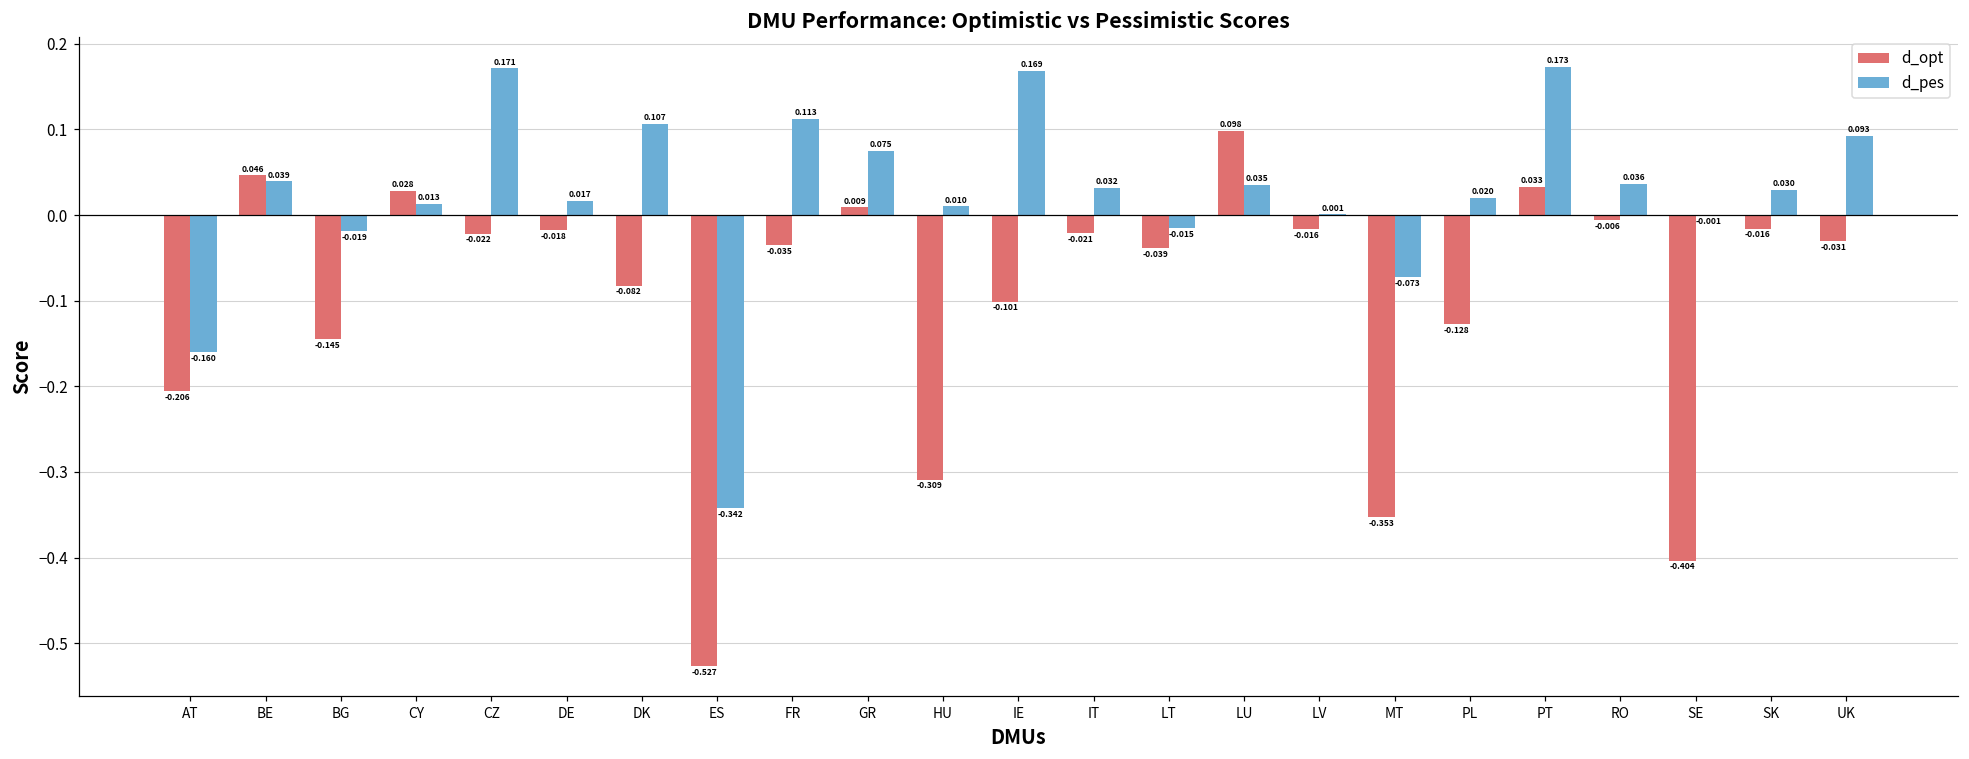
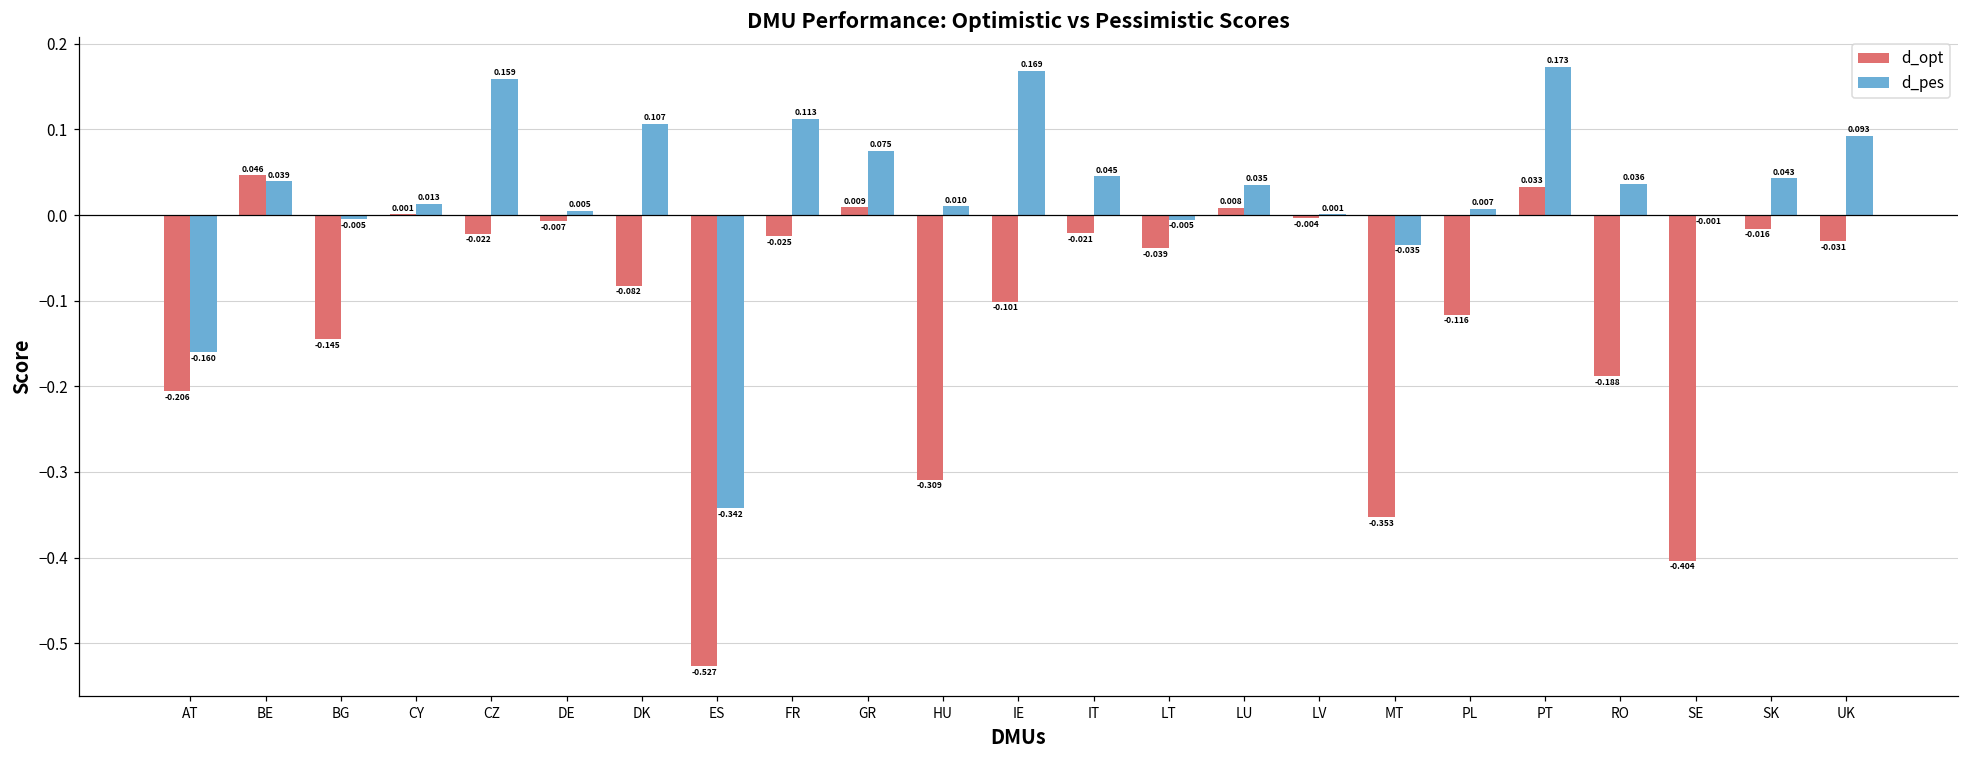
d_pes, BG: -0.019 -> -0.005
d_opt, CY: 0.028 -> 0.001
d_pes, CZ: 0.171 -> 0.159
d_opt, DE: -0.018 -> -0.007
d_pes, DE: 0.017 -> 0.005
d_opt, FR: -0.035 -> -0.025
d_pes, IT: 0.032 -> 0.045
d_pes, LT: -0.015 -> -0.005
d_opt, LU: 0.098 -> 0.008
d_opt, LV: -0.016 -> -0.004
d_pes, MT: -0.073 -> -0.035
d_opt, PL: -0.128 -> -0.116
d_pes, PL: 0.020 -> 0.007
d_opt, RO: -0.006 -> -0.188
d_pes, SK: 0.030 -> 0.043
